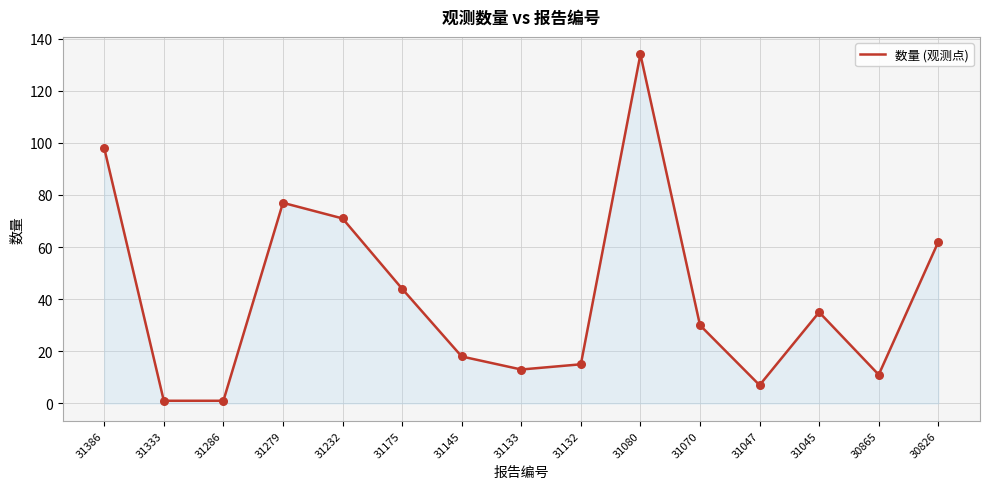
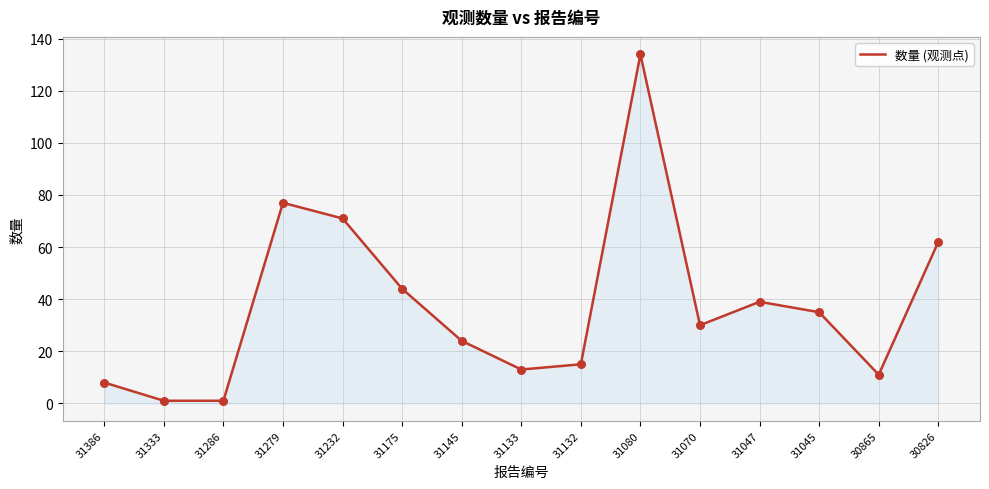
31386: 98 -> 8
31145: 18 -> 24
31047: 7 -> 39
